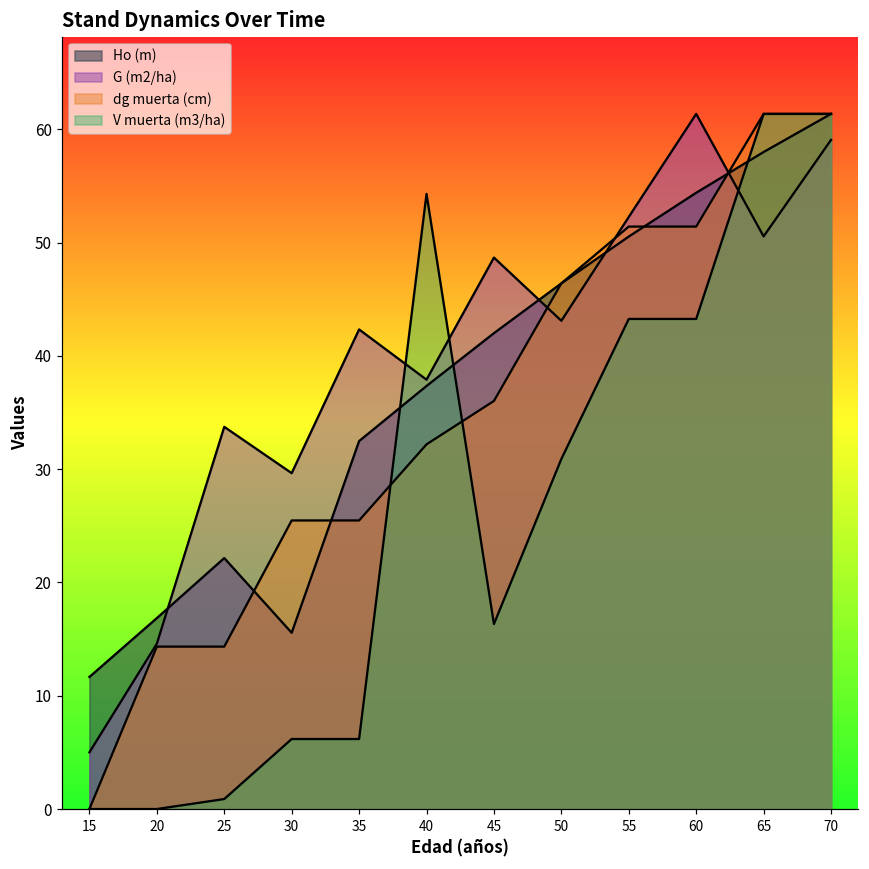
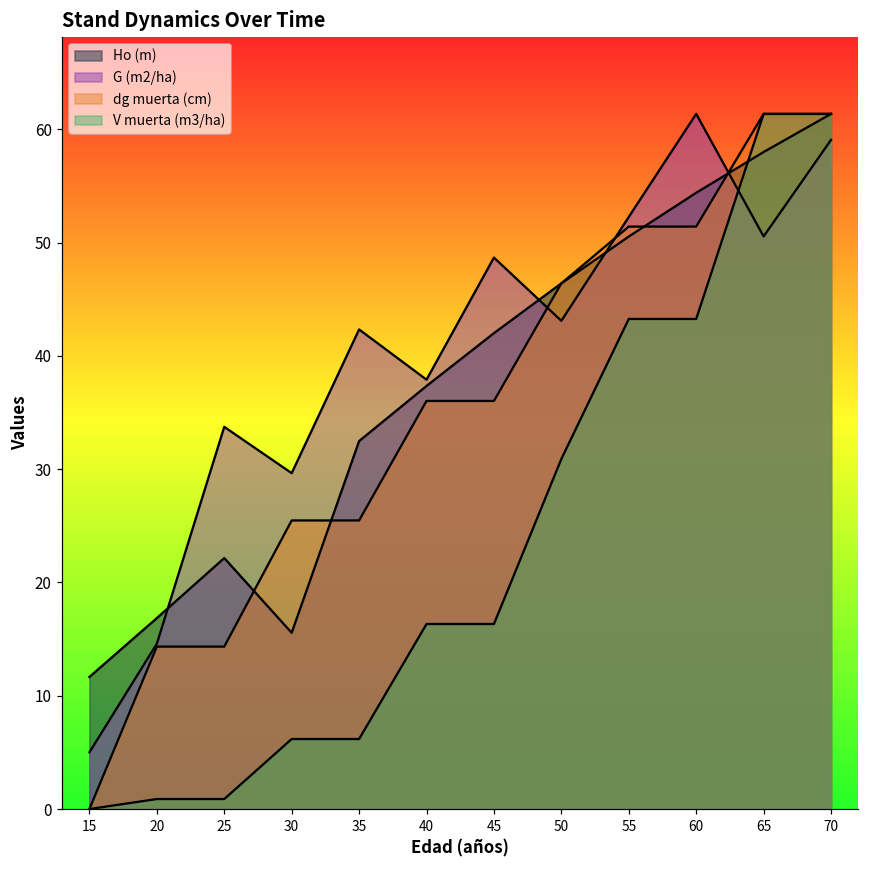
V muerta (m3/ha), 20: 0.0 -> 0.9
dg muerta (cm), 40: 32.2 -> 36.0
V muerta (m3/ha), 40: 54.3 -> 16.3
